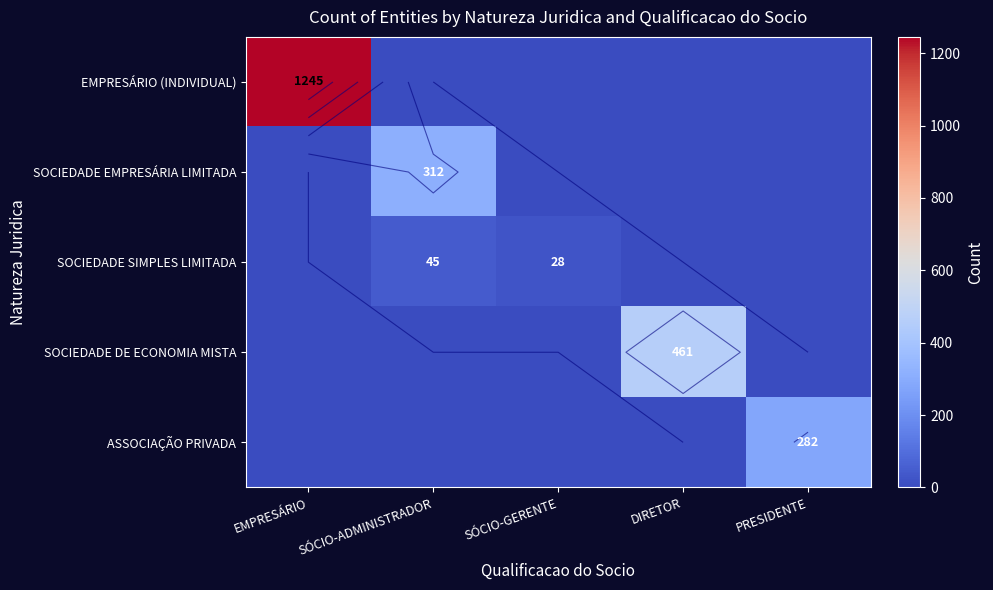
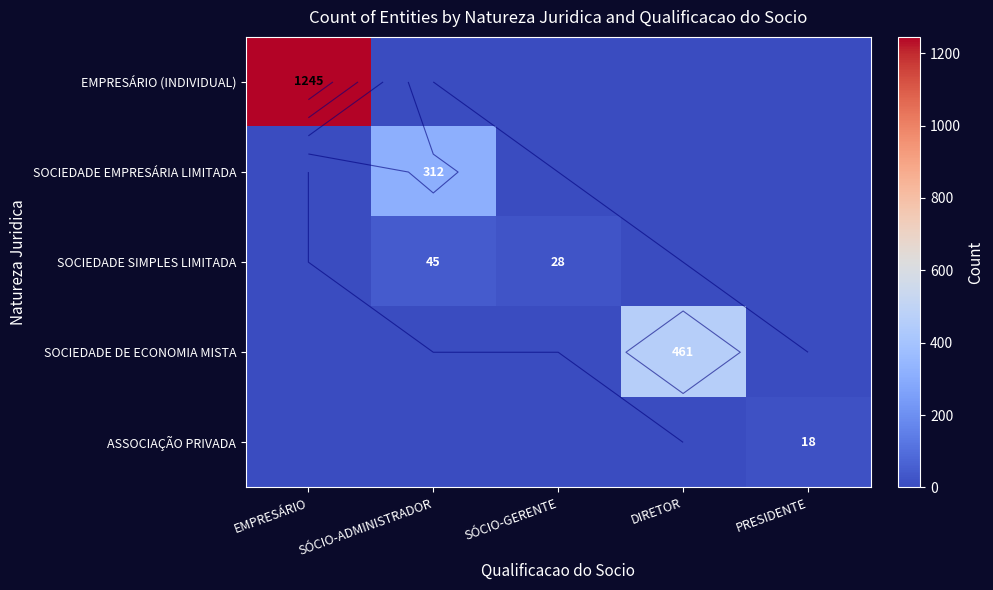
ASSOCIAÇÃO PRIVADA, PRESIDENTE: 282 -> 18
